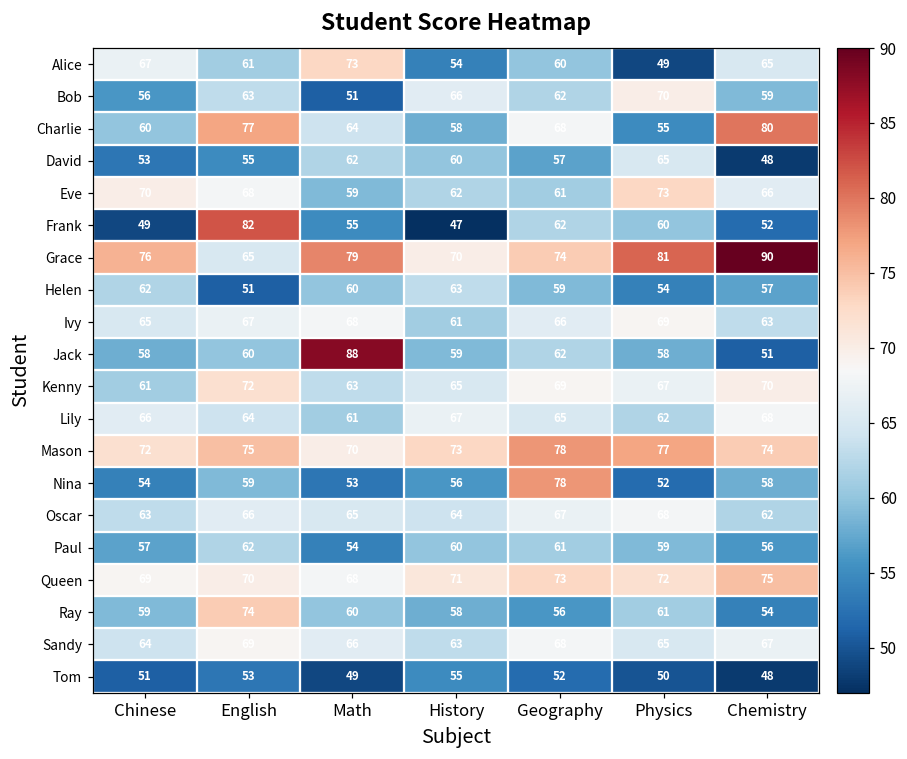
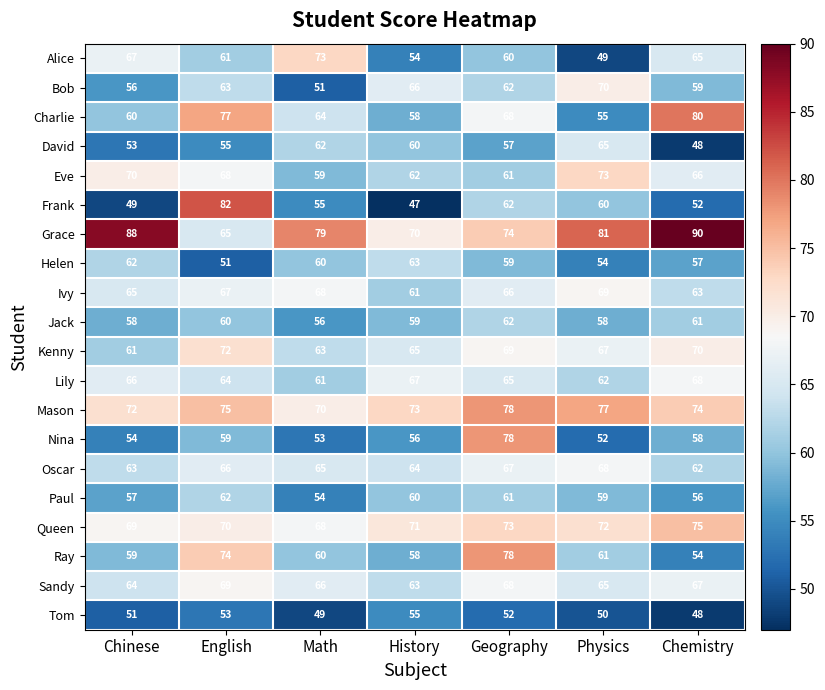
Grace, Chinese: 76 -> 88
Jack, Math: 88 -> 56
Jack, Chemistry: 51 -> 61
Ray, Geography: 56 -> 78
